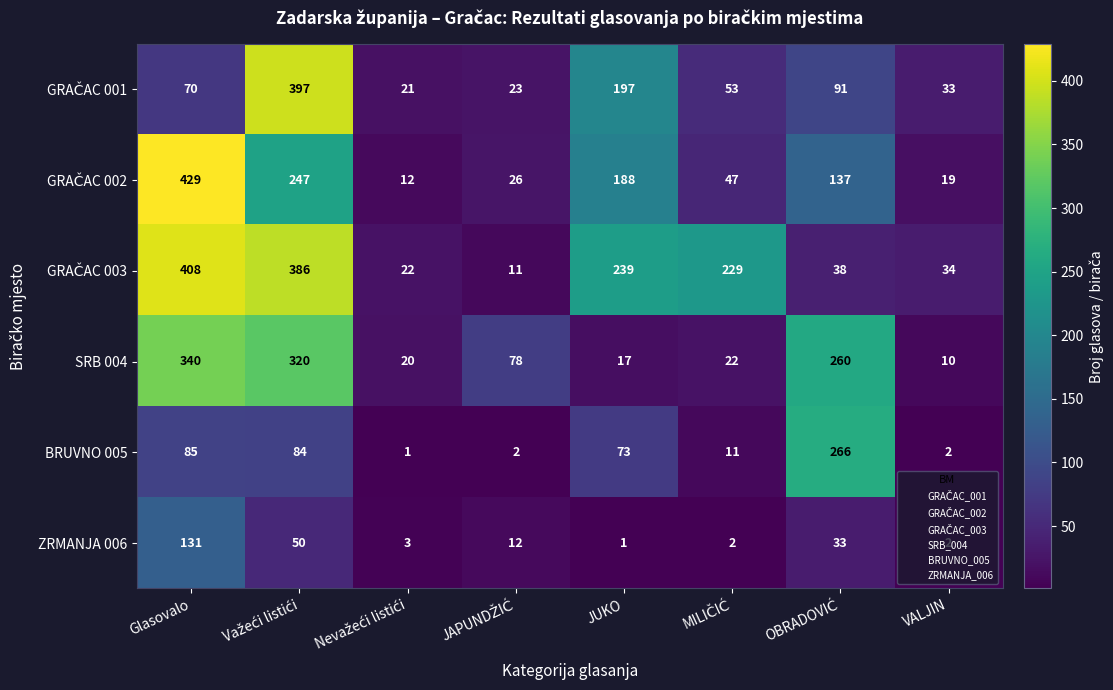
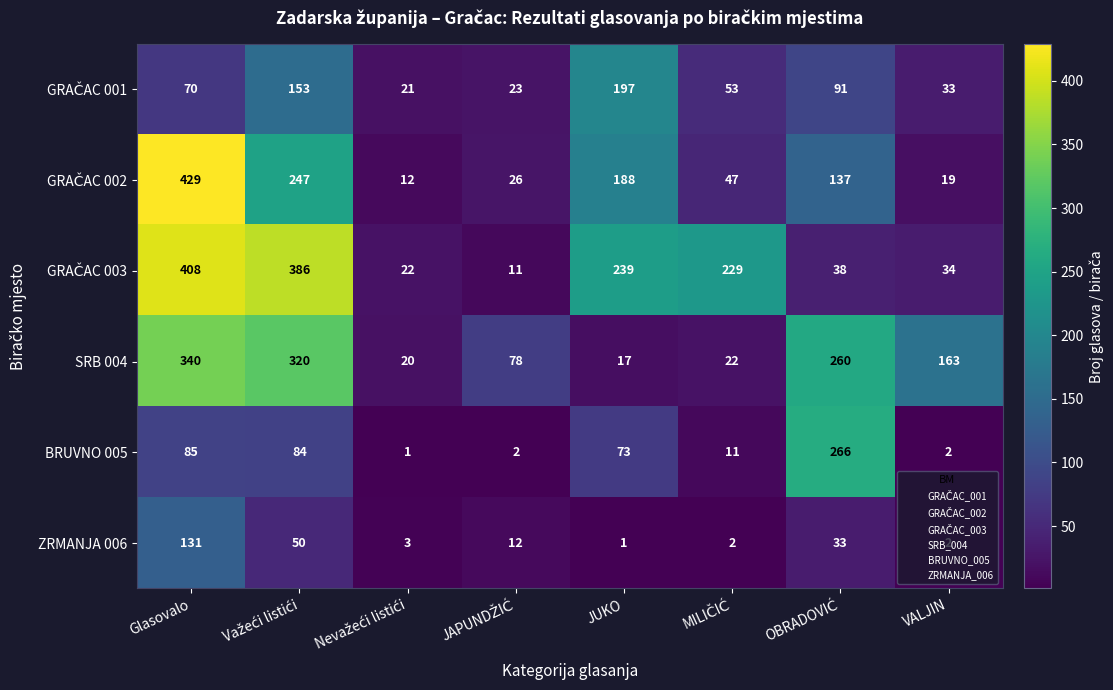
GRAČAC 001, Važeći listići: 397 -> 153
SRB 004, VALJIN: 10 -> 163
